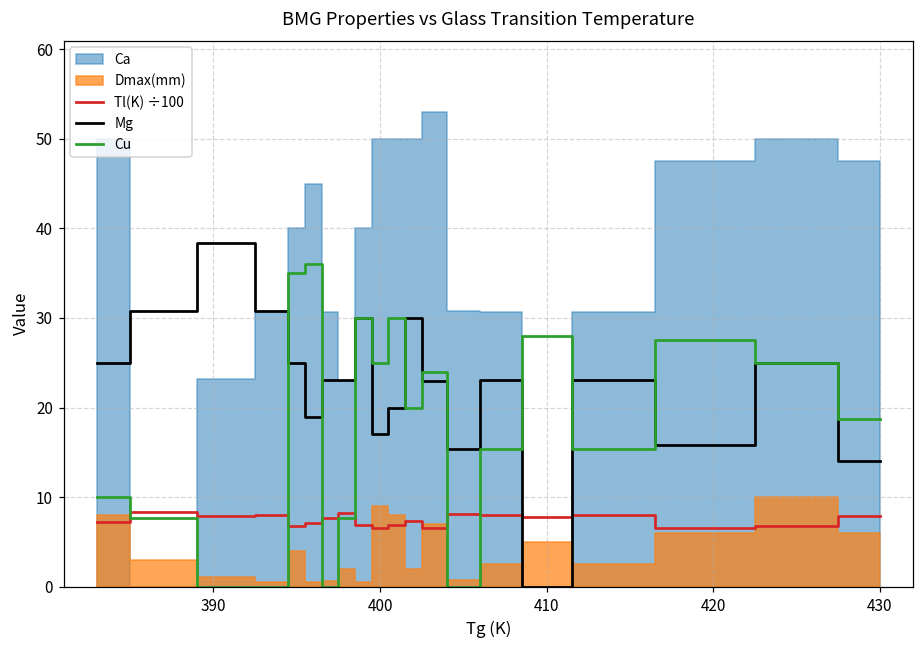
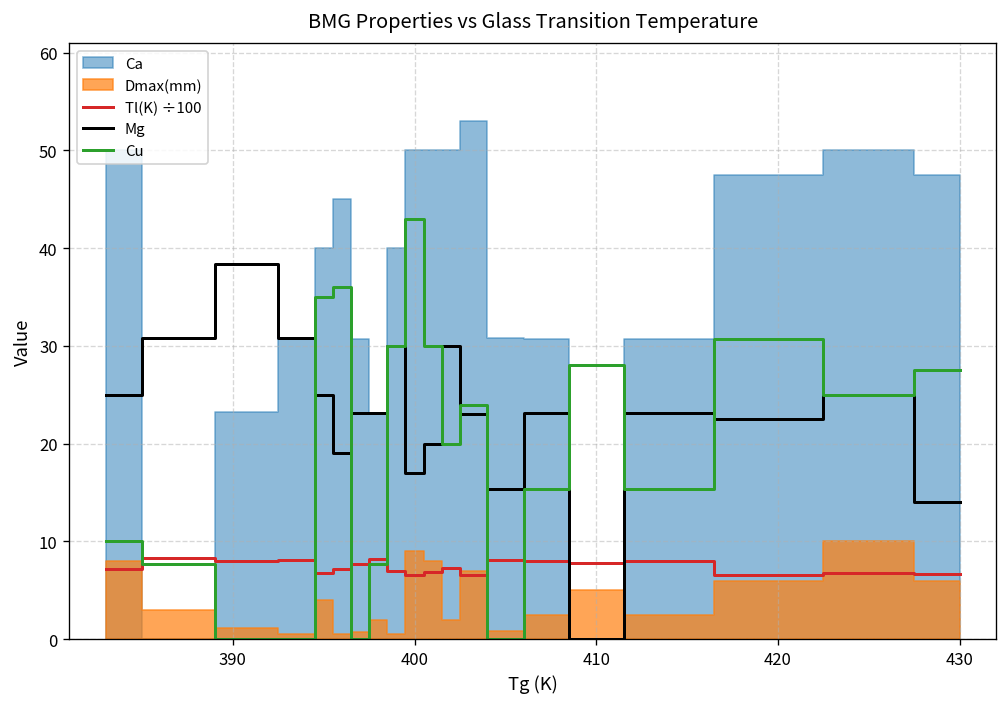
Cu, 400: 25 -> 43
Mg, 420: 16 -> 23
Cu, 420: 28 -> 31
Tl(K) ÷100, 430: 8 -> 7
Cu, 430: 19 -> 28
